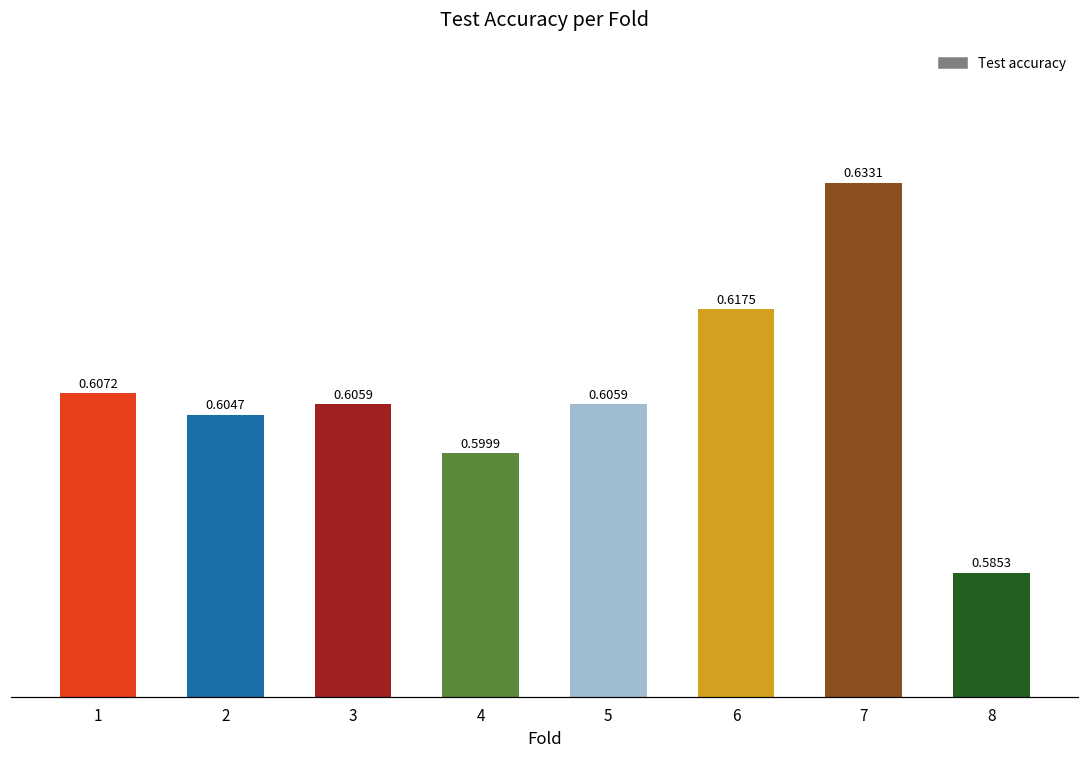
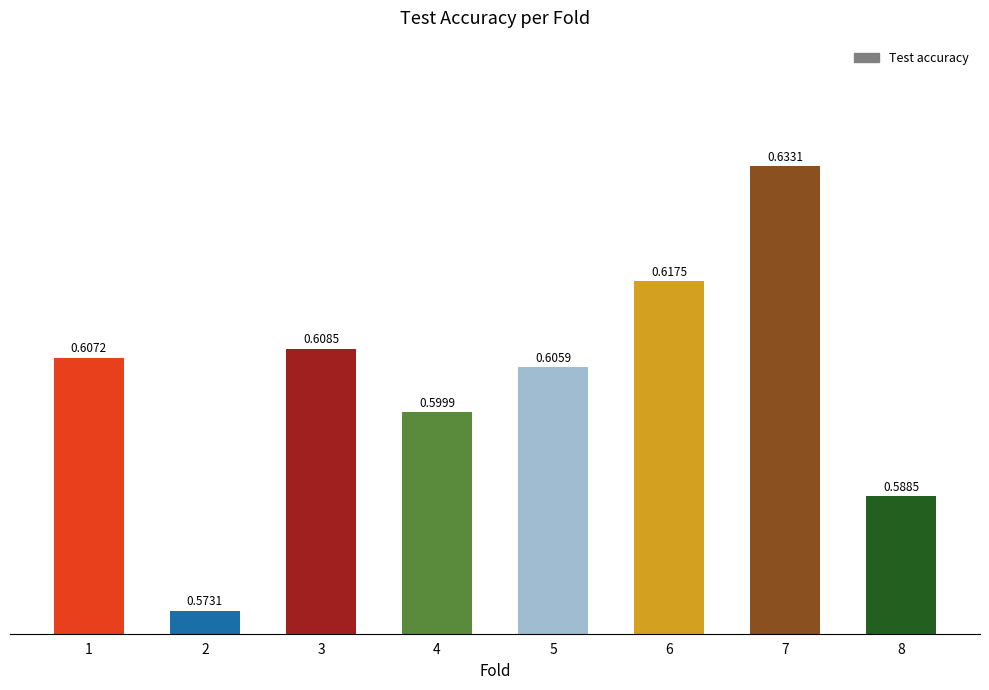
2: 0.6047 -> 0.5731
3: 0.6059 -> 0.6085
8: 0.5853 -> 0.5885
